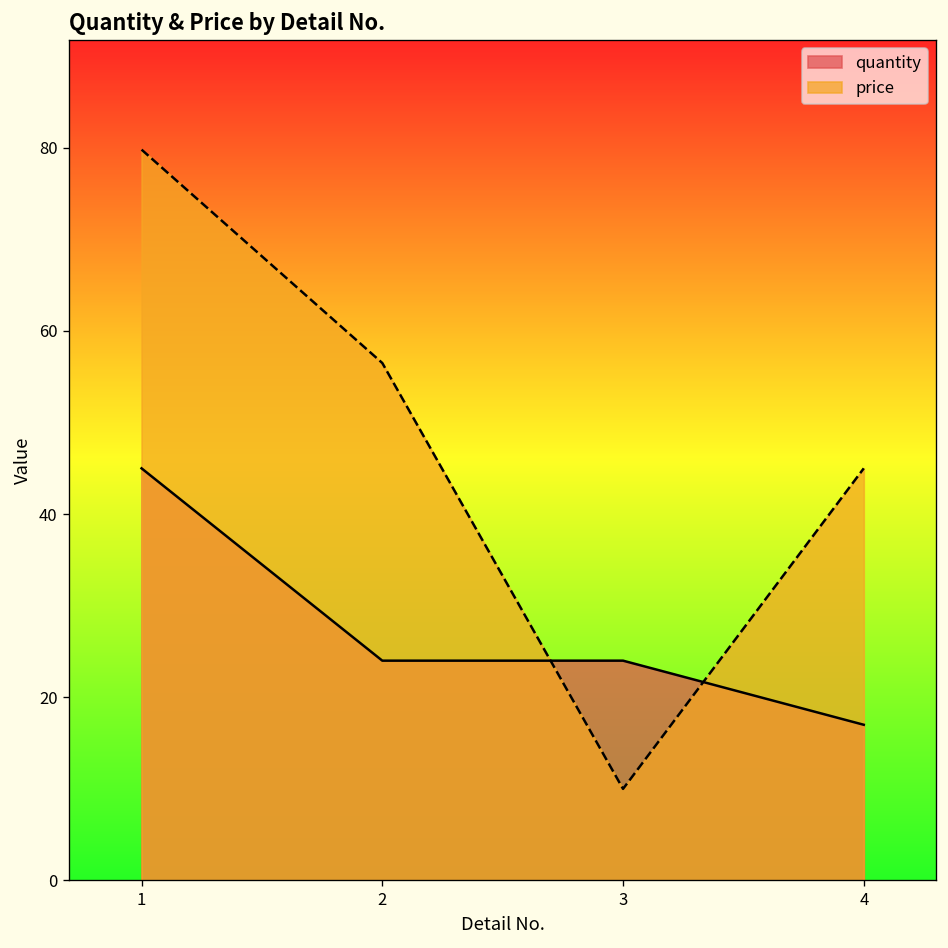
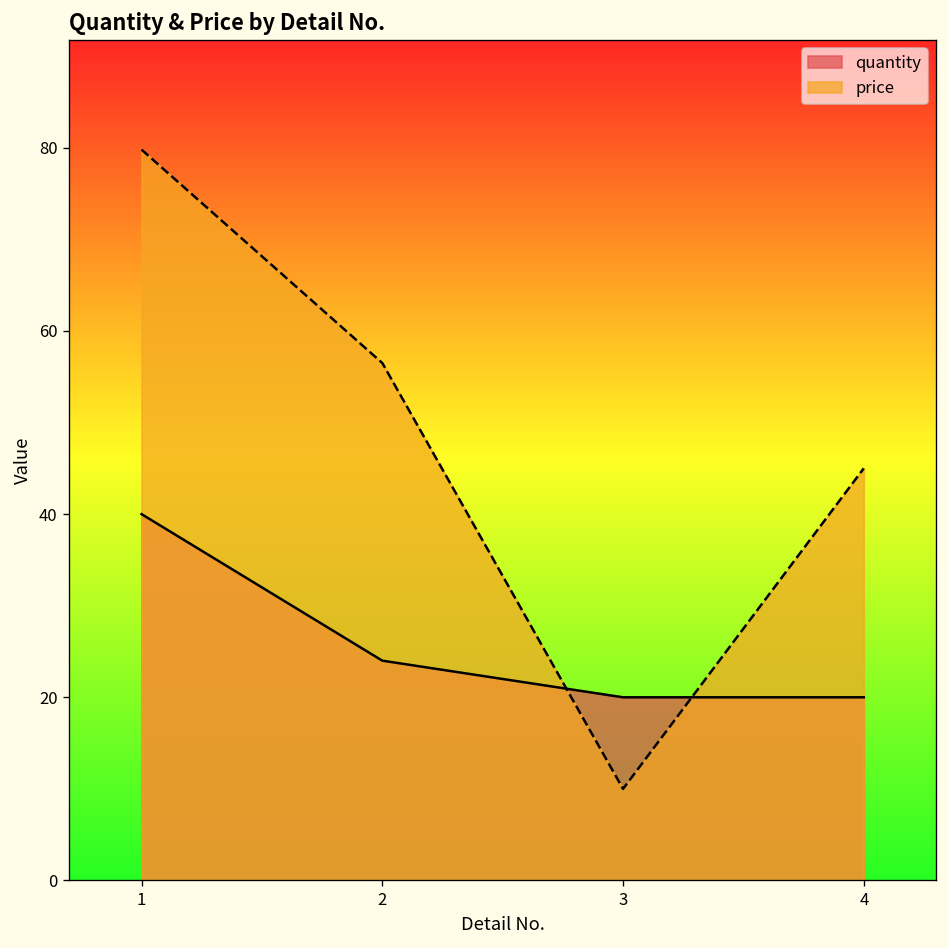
quantity, 1: 45 -> 40
quantity, 3: 24 -> 20
quantity, 4: 17 -> 20
